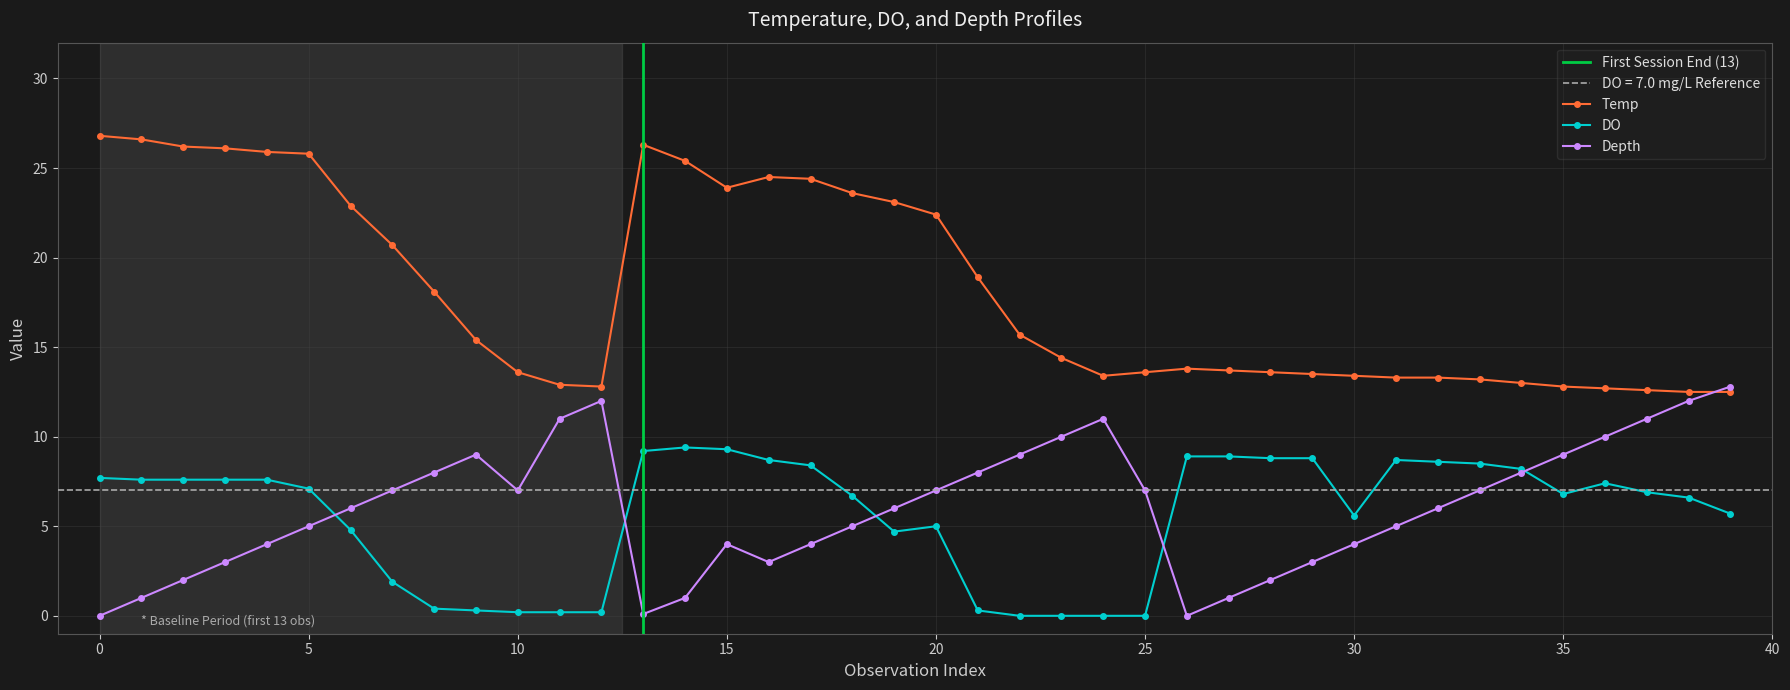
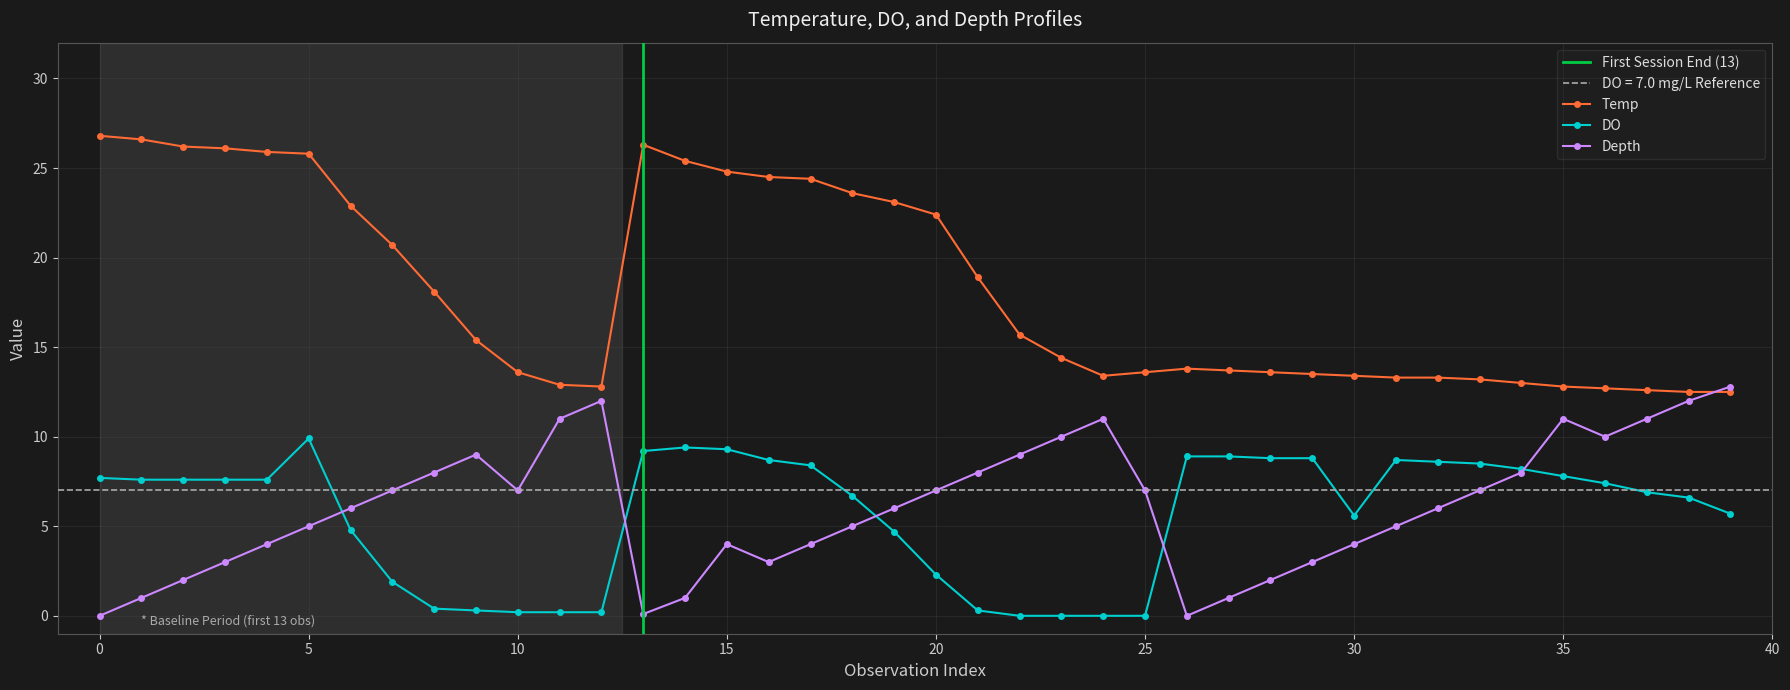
DO, 5: 7.1 -> 9.9
Temp, 15: 23.9 -> 24.8
DO, 20: 5.0 -> 2.3
DO, 35: 6.8 -> 7.8
Depth, 35: 9 -> 11
